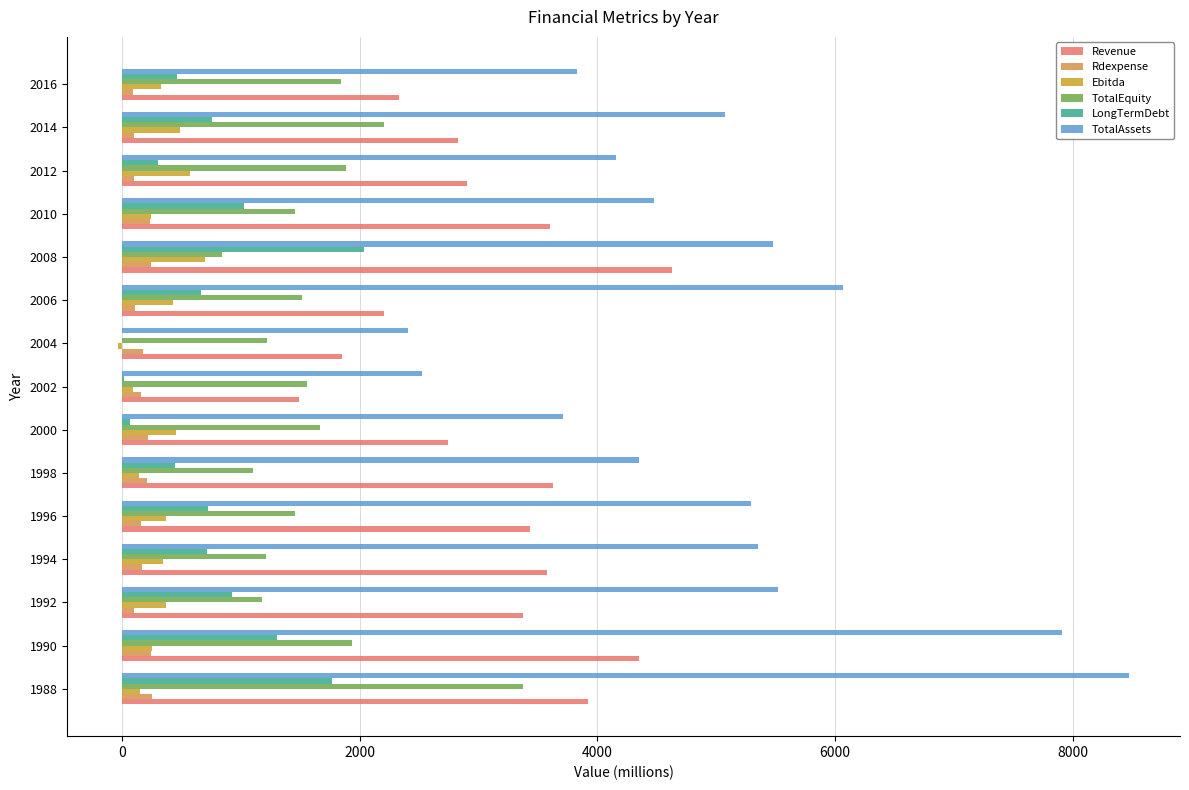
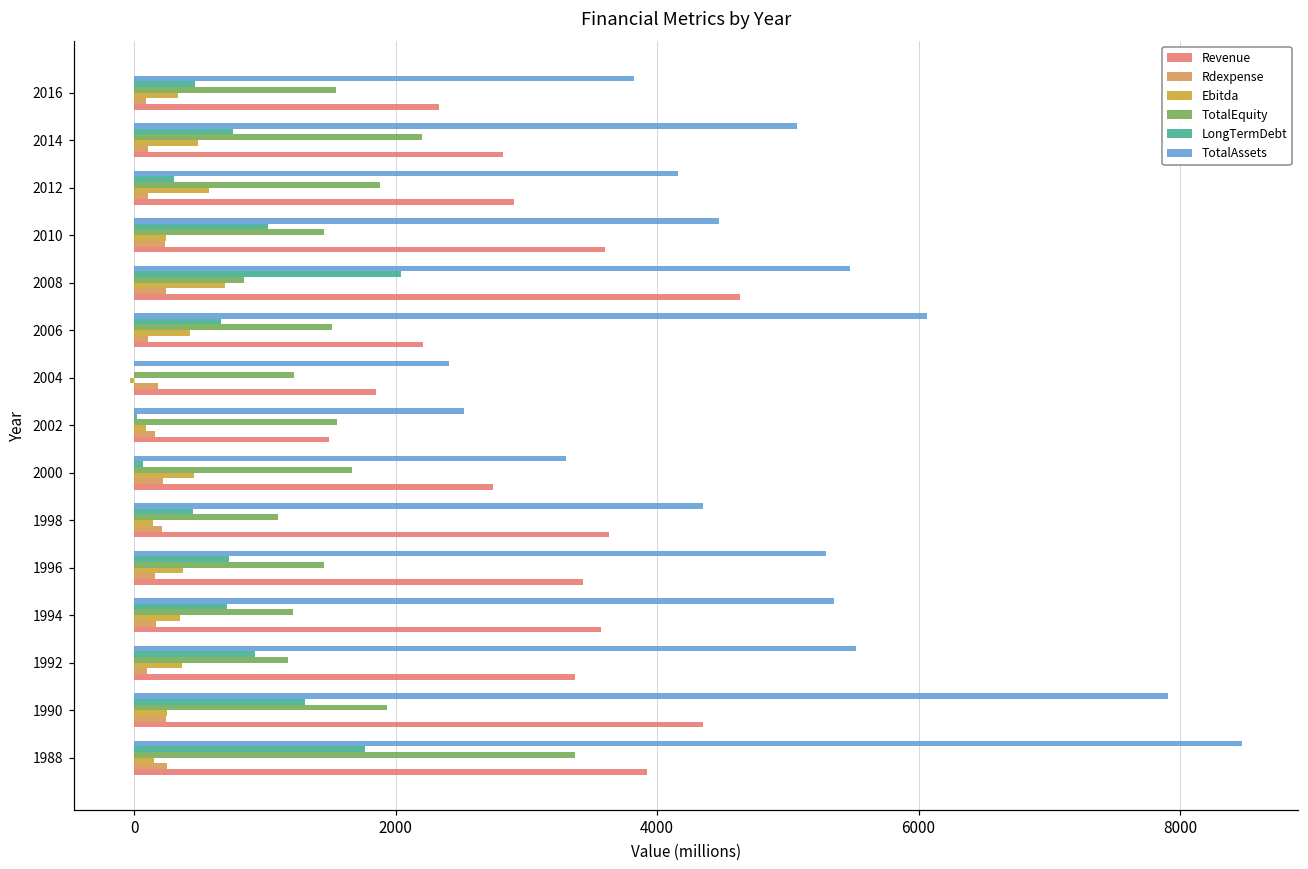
TotalEquity, 2016: 1840 -> 1540
TotalAssets, 2000: 3710 -> 3310
